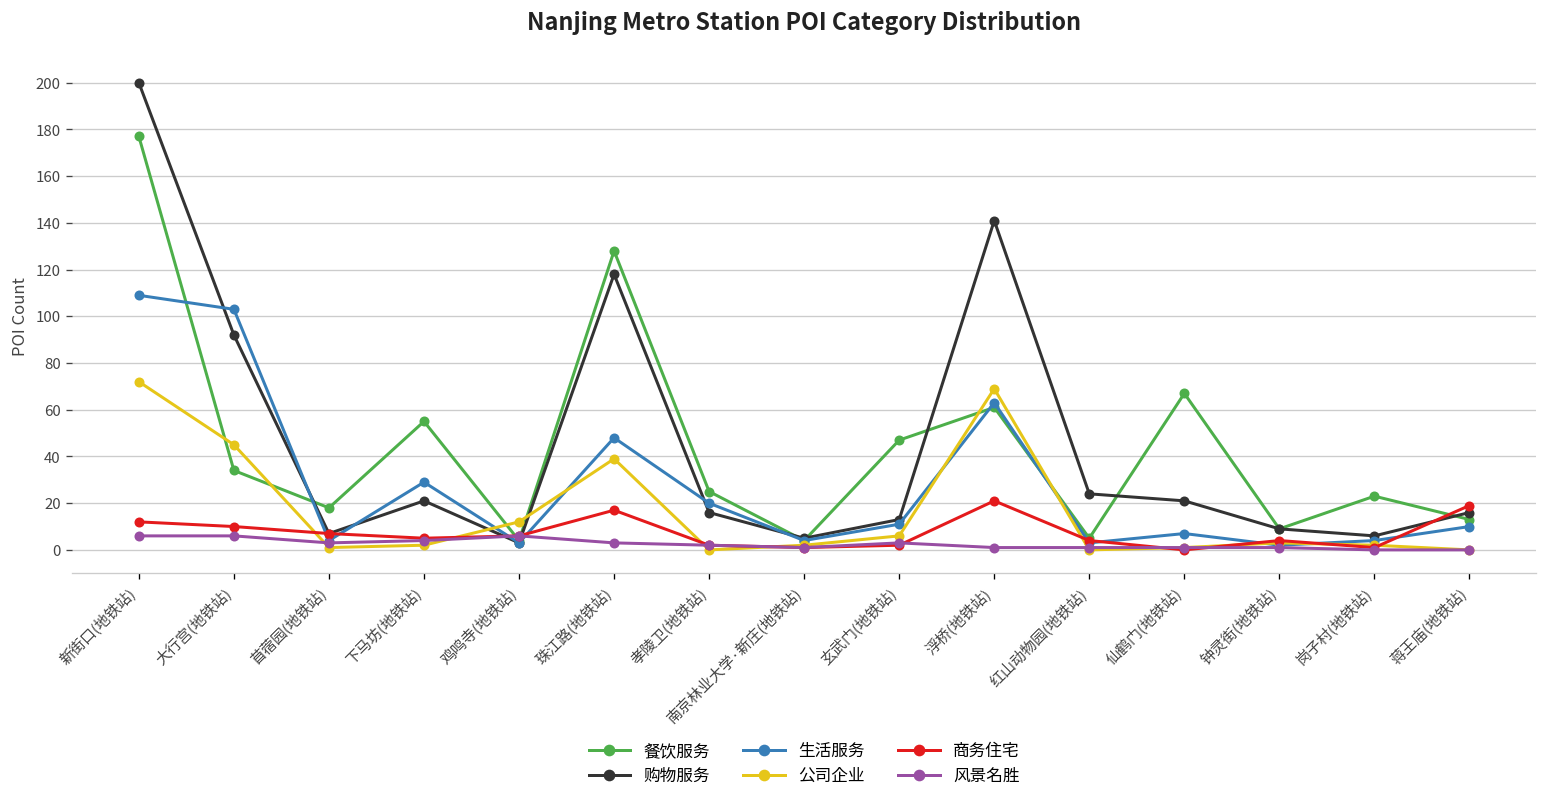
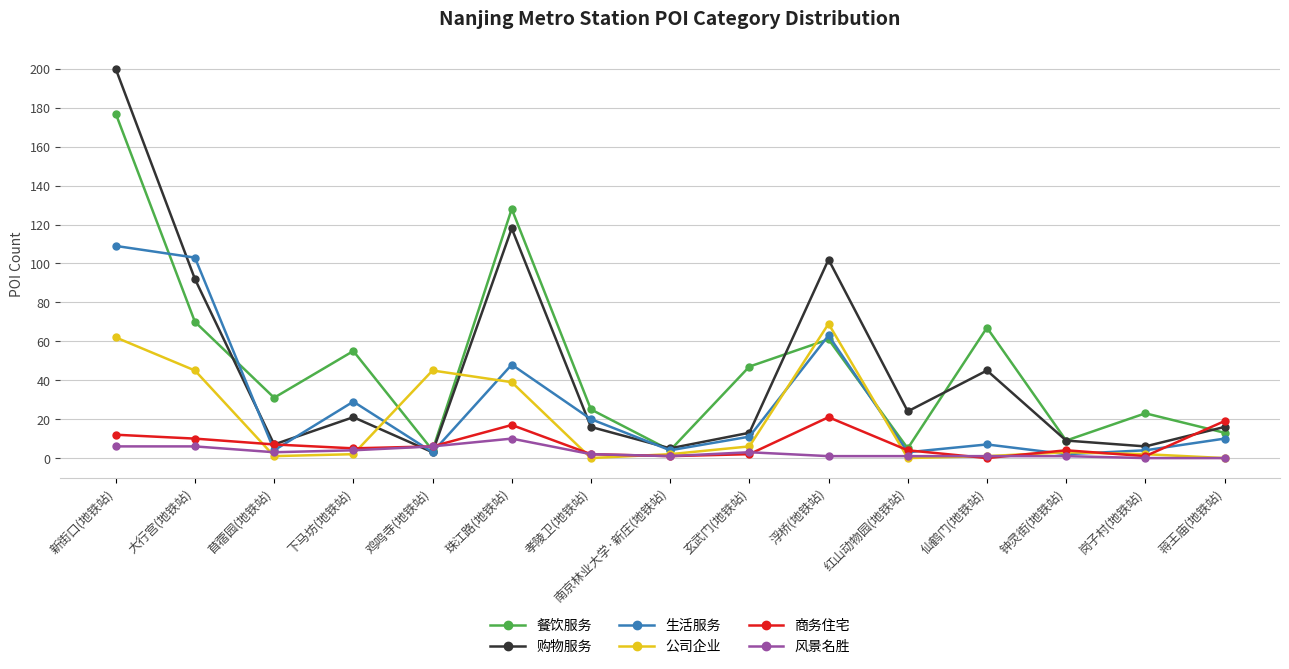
公司企业, 新街口(地铁站): 72 -> 62
餐饮服务, 大行宫(地铁站): 34 -> 70
餐饮服务, 苜蓿园(地铁站): 18 -> 31
公司企业, 鸡鸣寺(地铁站): 12 -> 45
风景名胜, 珠江路(地铁站): 3 -> 10
购物服务, 浮桥(地铁站): 141 -> 102
购物服务, 仙鹤门(地铁站): 21 -> 45
